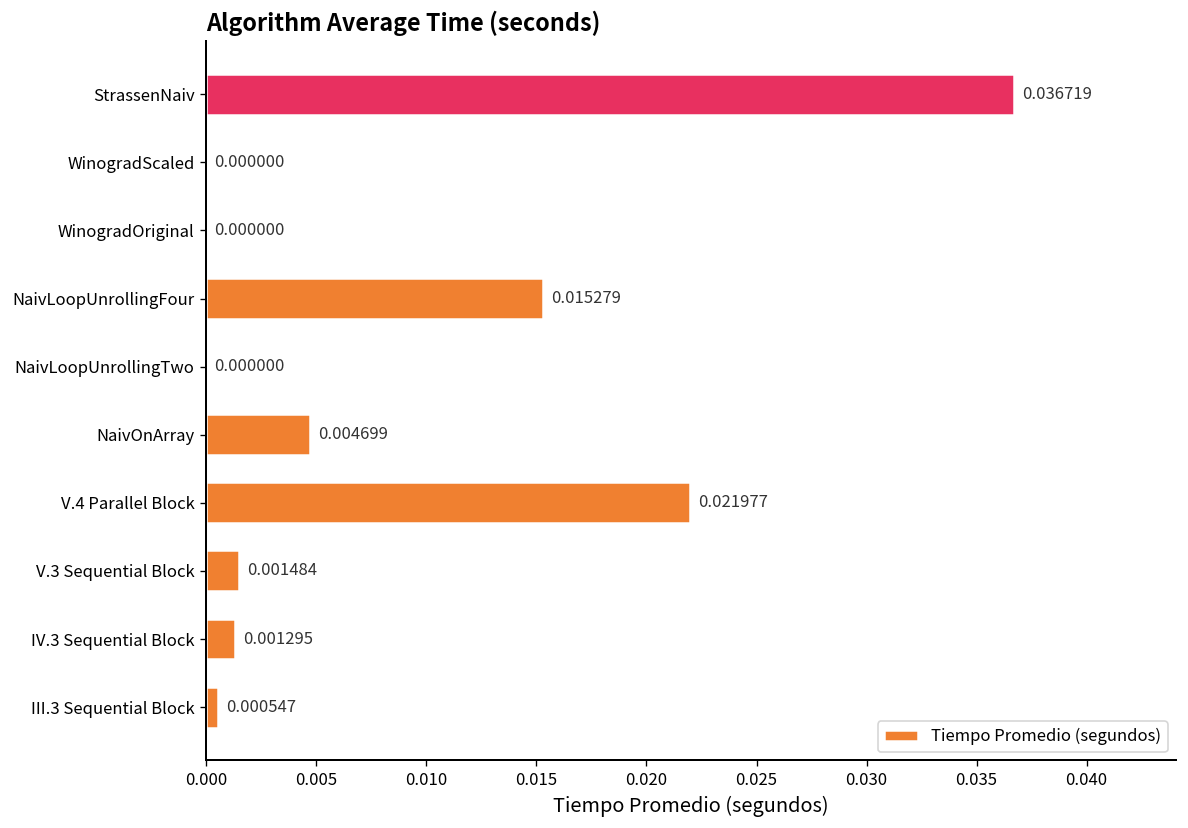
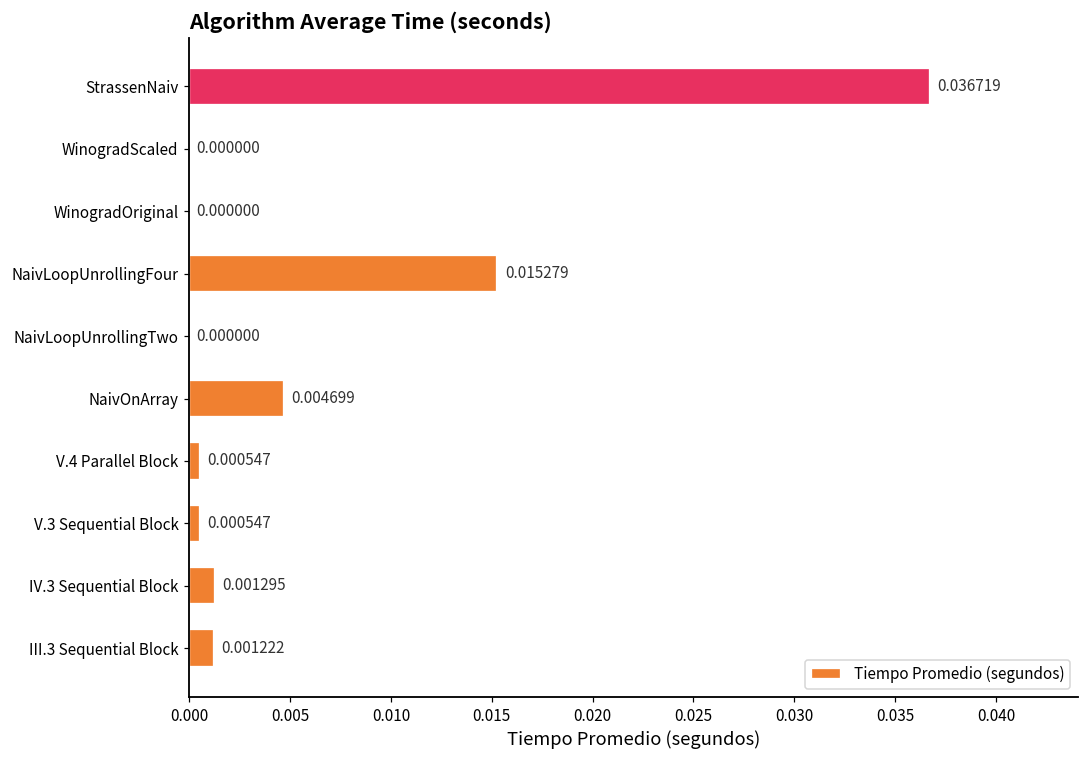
V.4 Parallel Block: 0.021977 -> 0.000547
V.3 Sequential Block: 0.001484 -> 0.000547
III.3 Sequential Block: 0.000547 -> 0.001222
